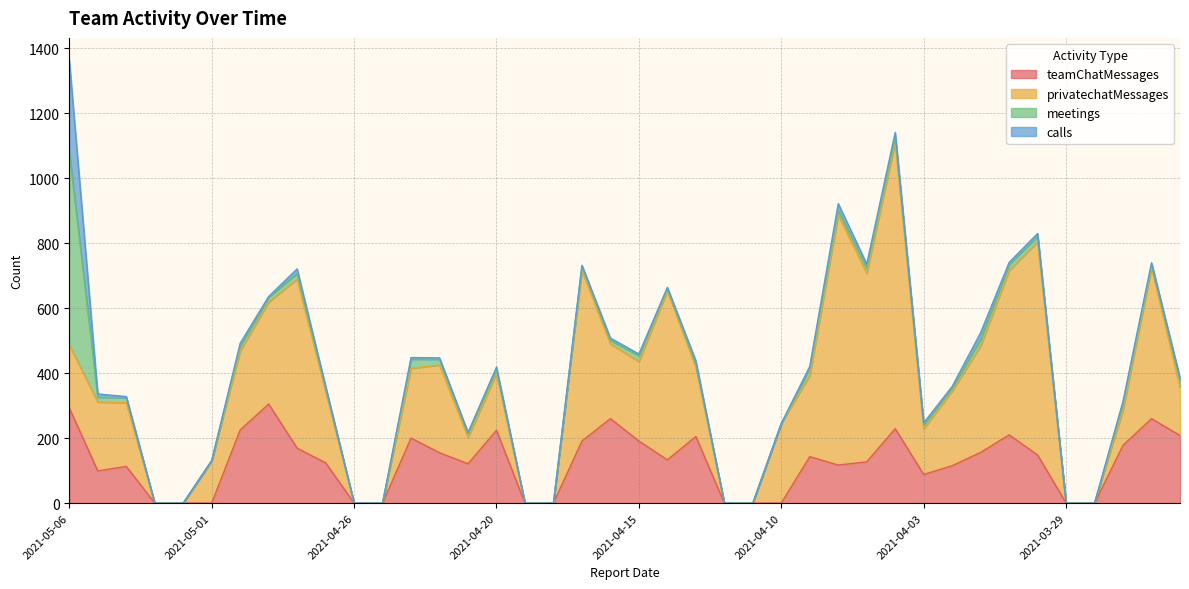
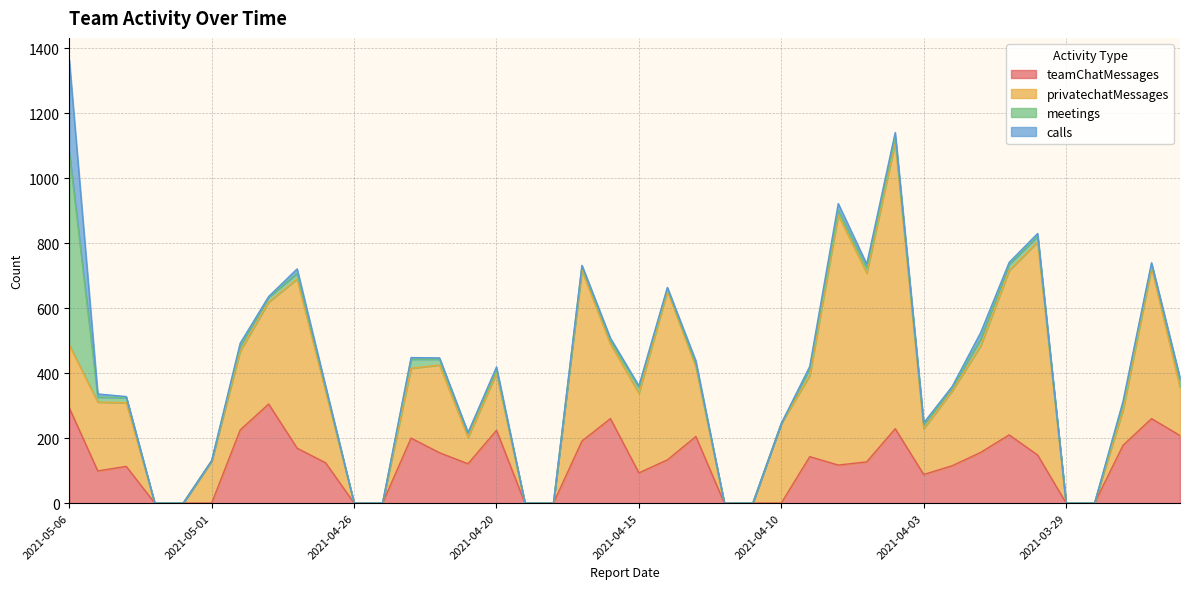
teamChatMessages, 2021-04-15: 190 -> 90
